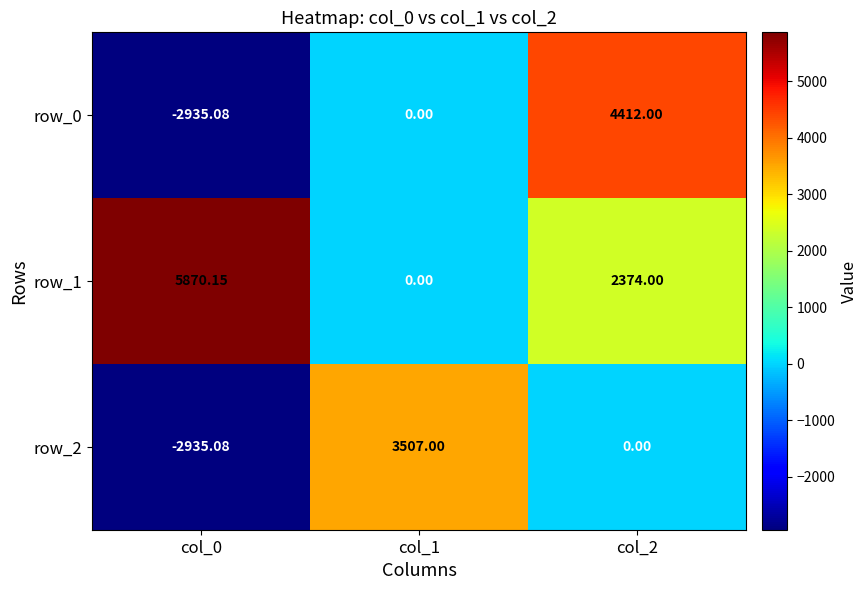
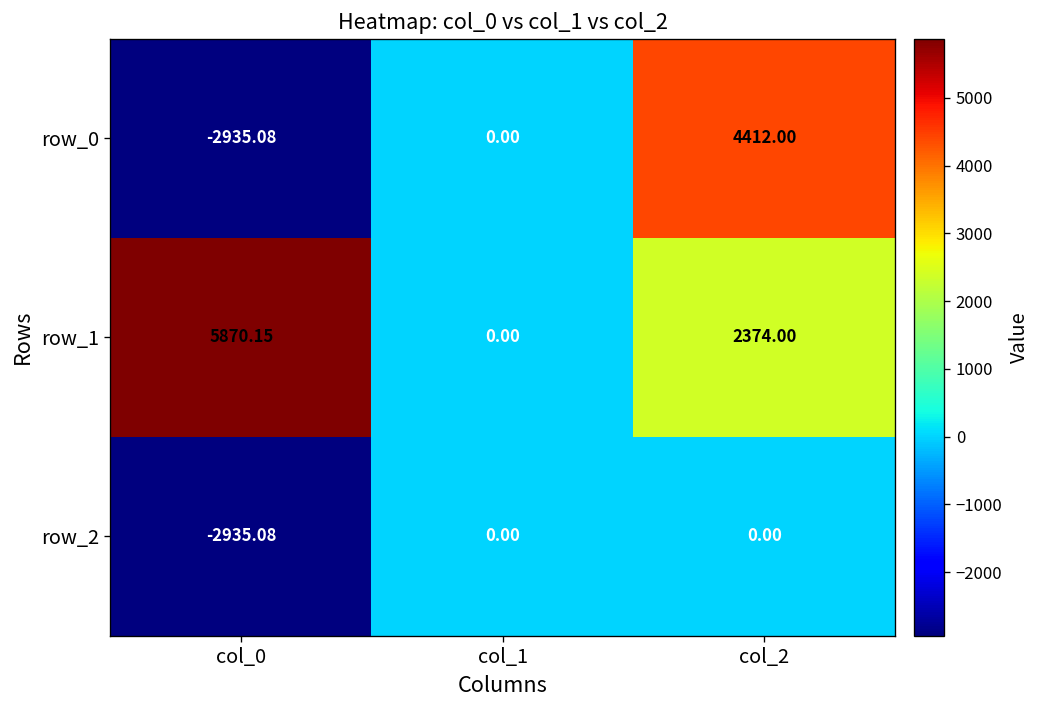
row_2, col_1: 3507.00 -> 0.00
